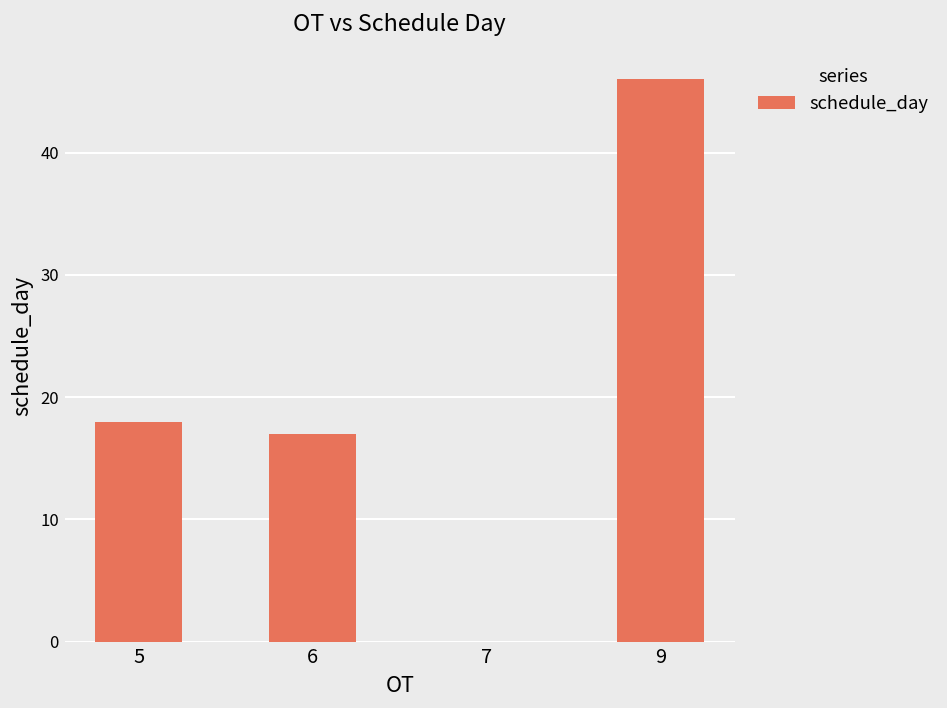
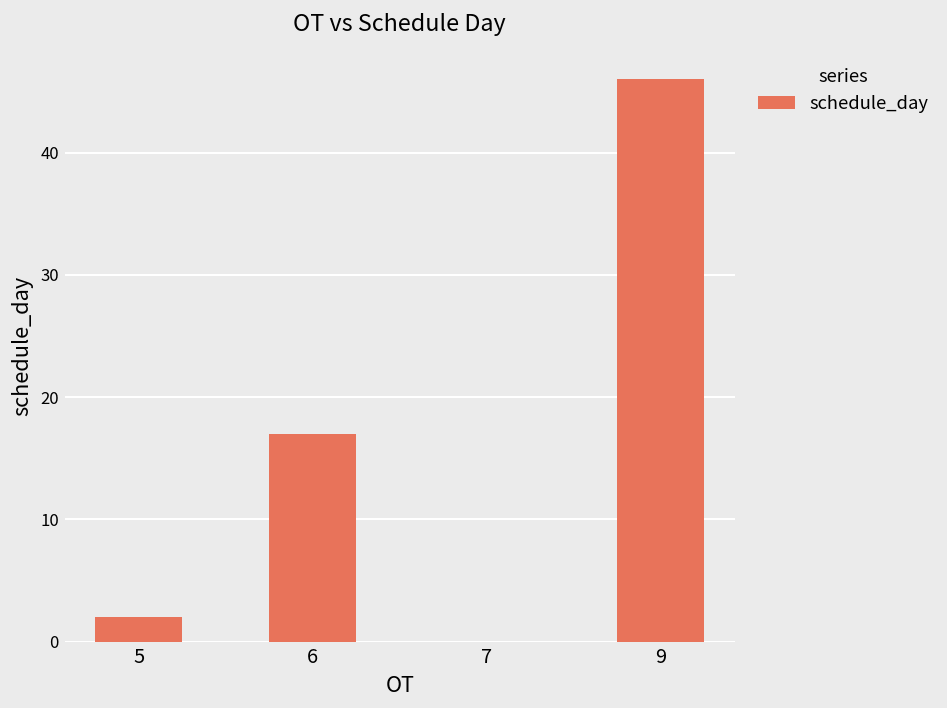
5: 18 -> 2
